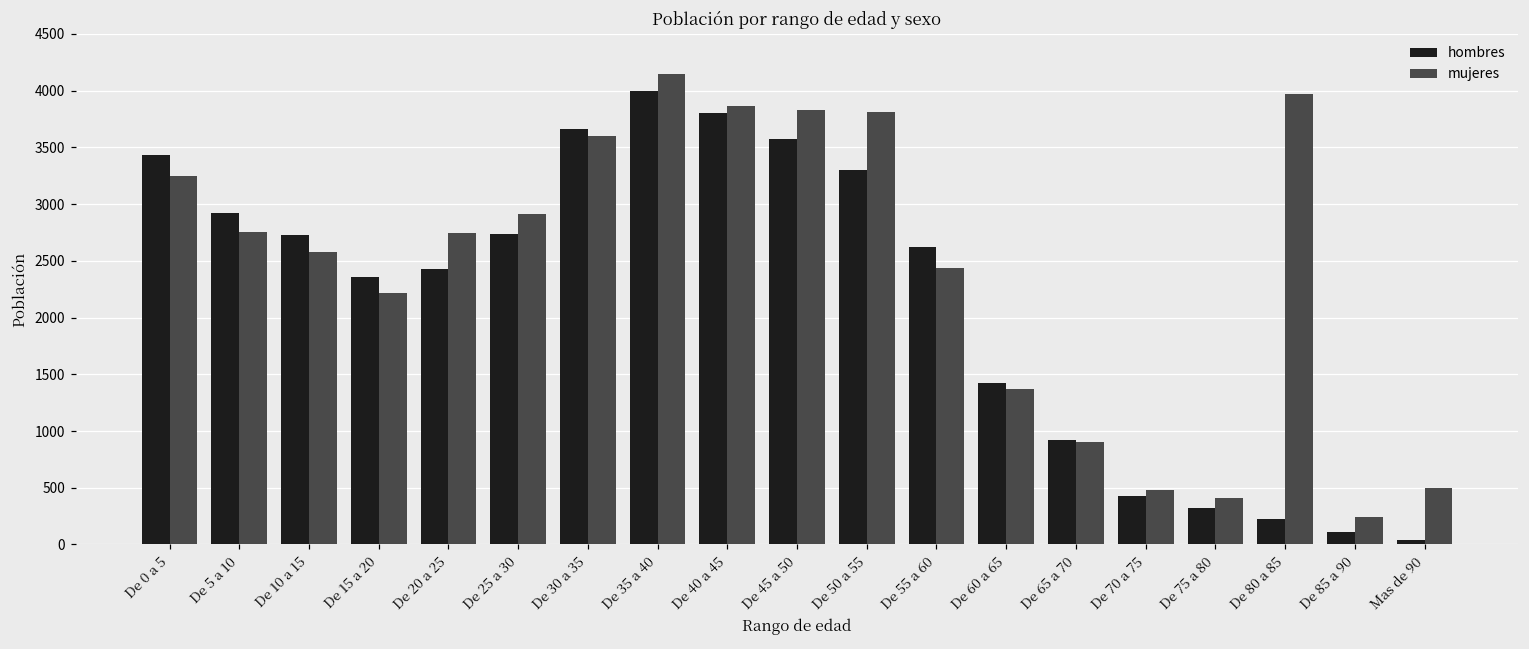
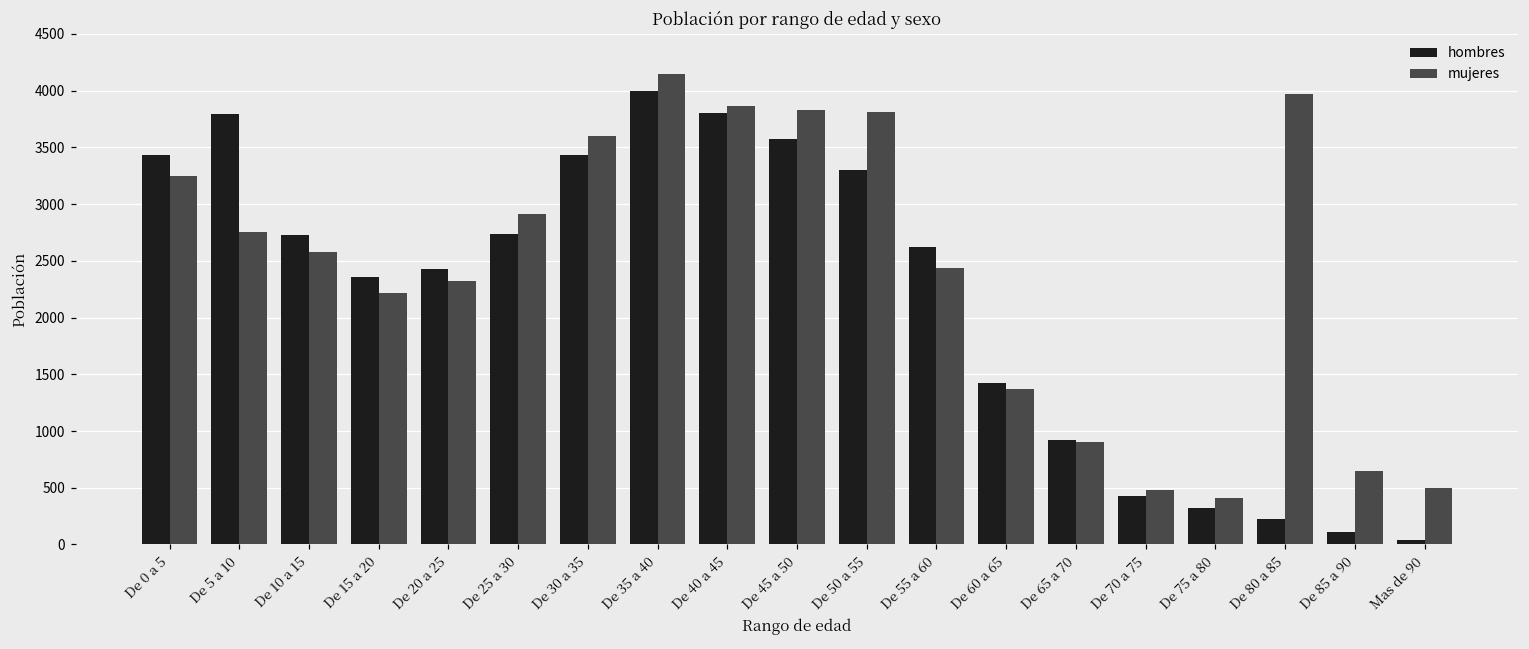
hombres, De 5 a 10: 2930 -> 3790
mujeres, De 20 a 25: 2750 -> 2320
hombres, De 30 a 35: 3660 -> 3440
mujeres, De 85 a 90: 250 -> 650
